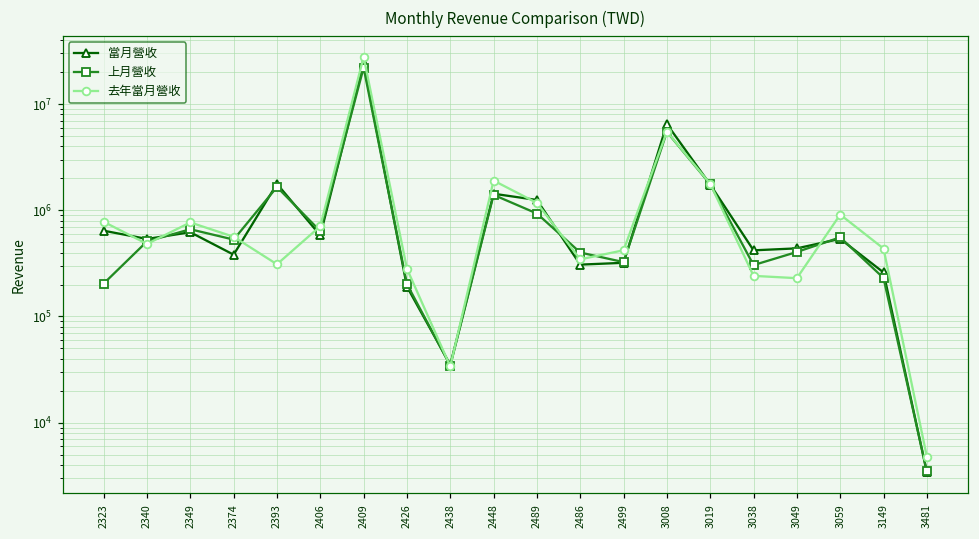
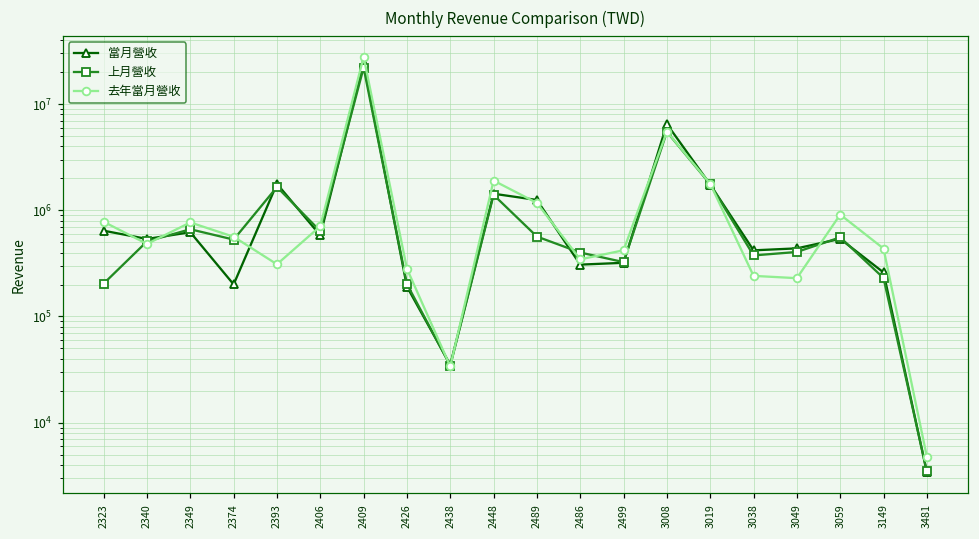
當月營收, 2374: 380000 -> 200000
上月營收, 2489: 900000 -> 600000
上月營收, 3038: 300000 -> 380000
